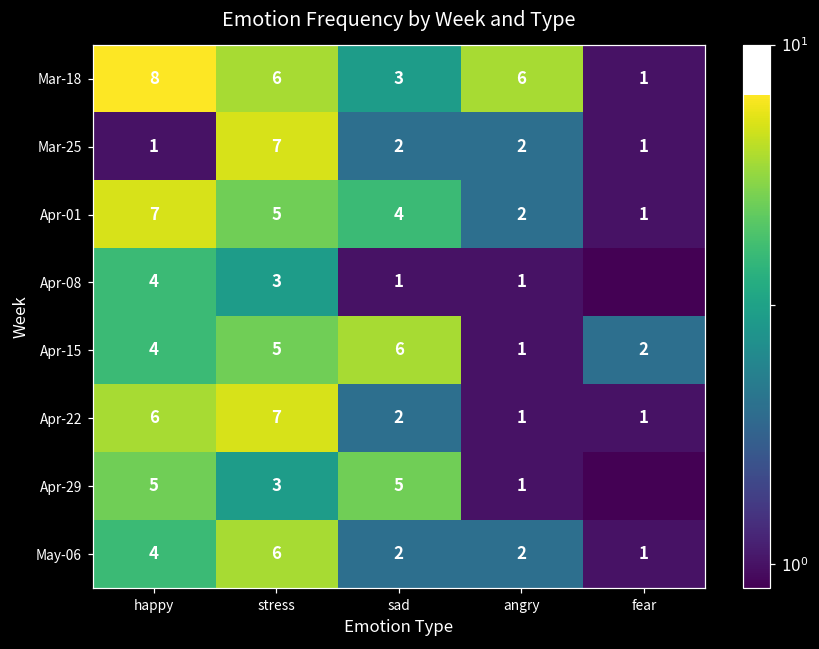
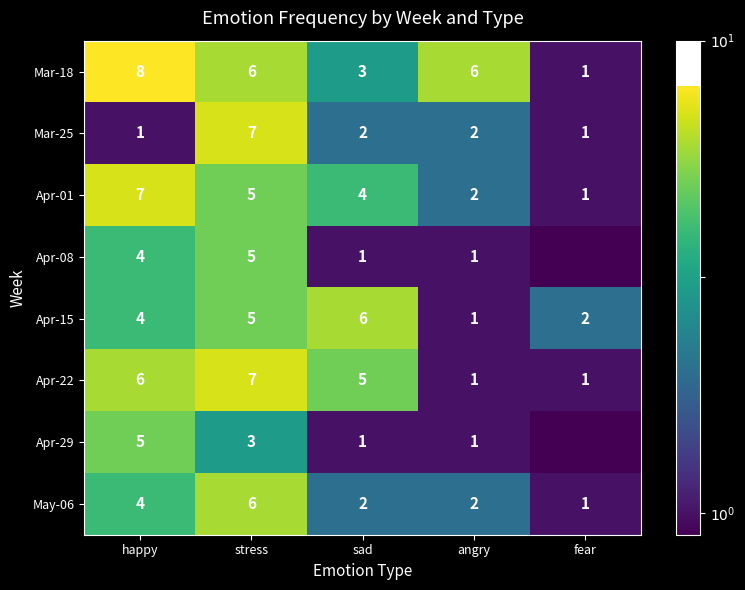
Apr-08, stress: 3 -> 5
Apr-22, sad: 2 -> 5
Apr-29, sad: 5 -> 1
